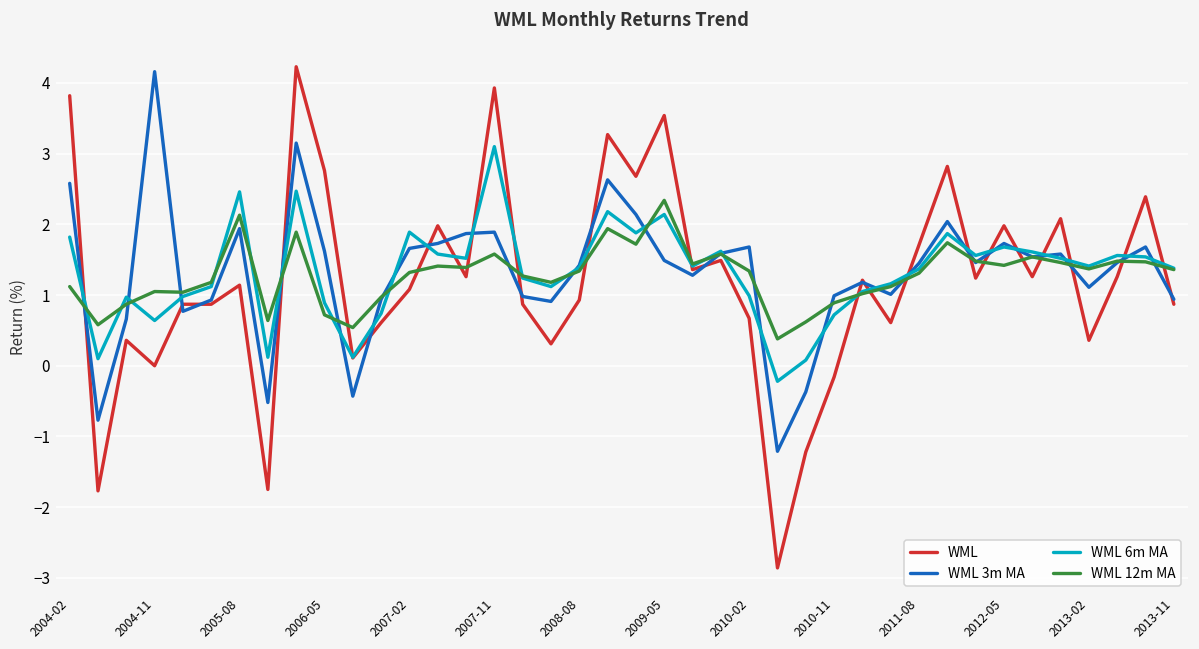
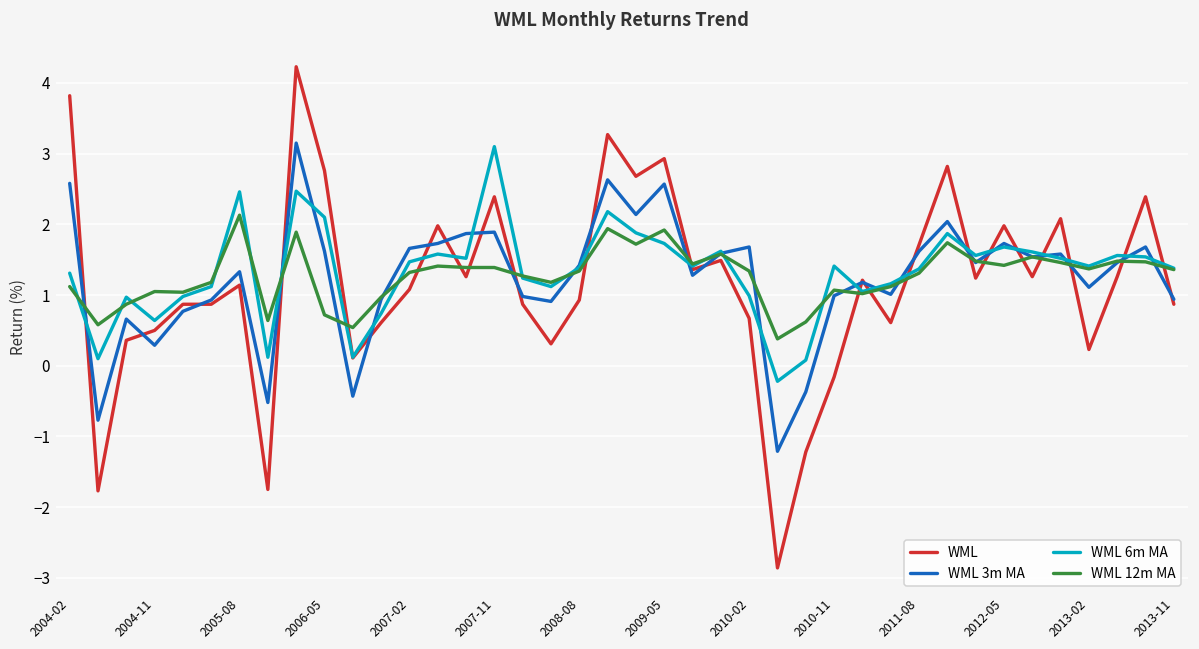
WML 6m MA, 2004-02: 1.8 -> 1.3
WML, 2004-11: 0.0 -> 0.5
WML 3m MA, 2004-11: 4.2 -> 0.3
WML 3m MA, 2005-08: 1.9 -> 1.3
WML 6m MA, 2006-05: 0.9 -> 2.1
WML 6m MA, 2007-02: 1.9 -> 1.5
WML, 2007-11: 3.9 -> 2.4
WML 12m MA, 2007-11: 1.6 -> 1.4
WML, 2009-05: 3.5 -> 2.9
WML 3m MA, 2009-05: 1.5 -> 2.6
WML 6m MA, 2009-05: 2.1 -> 1.7
WML 12m MA, 2009-05: 2.3 -> 1.9
WML 6m MA, 2010-11: 0.7 -> 1.4
WML 12m MA, 2010-11: 0.9 -> 1.1
WML 3m MA, 2011-08: 1.5 -> 1.6
WML, 2013-02: 0.4 -> 0.2
